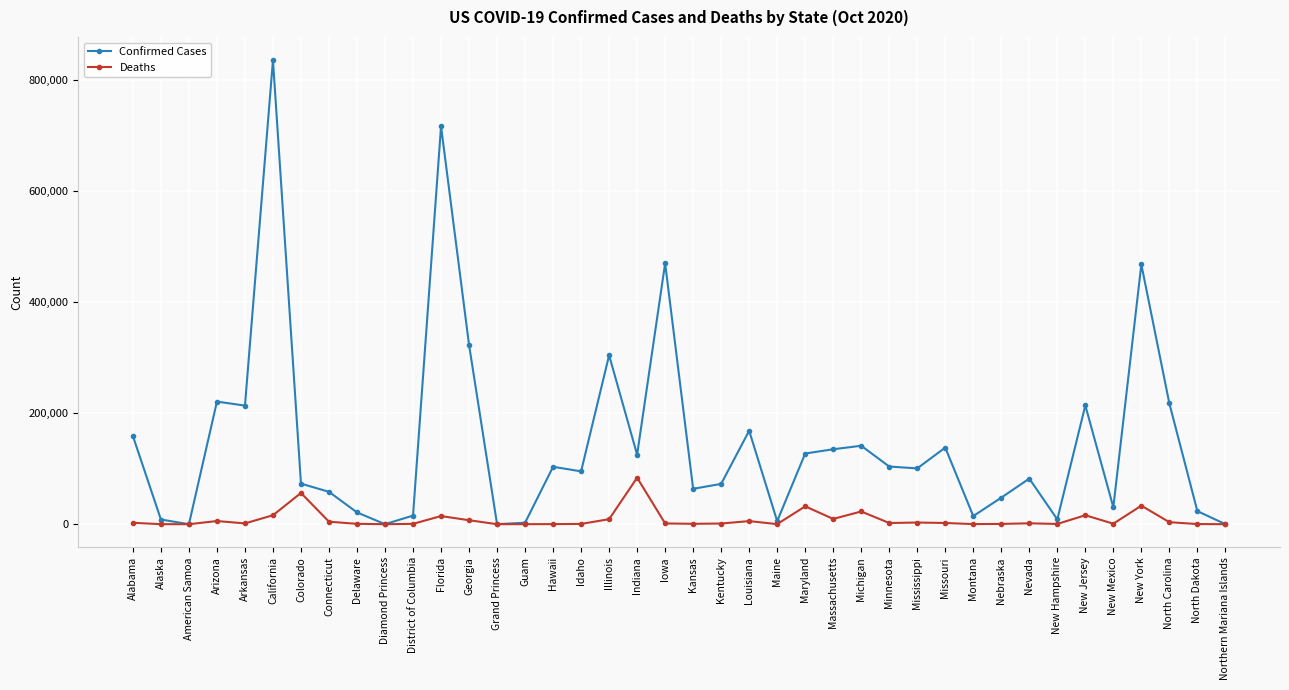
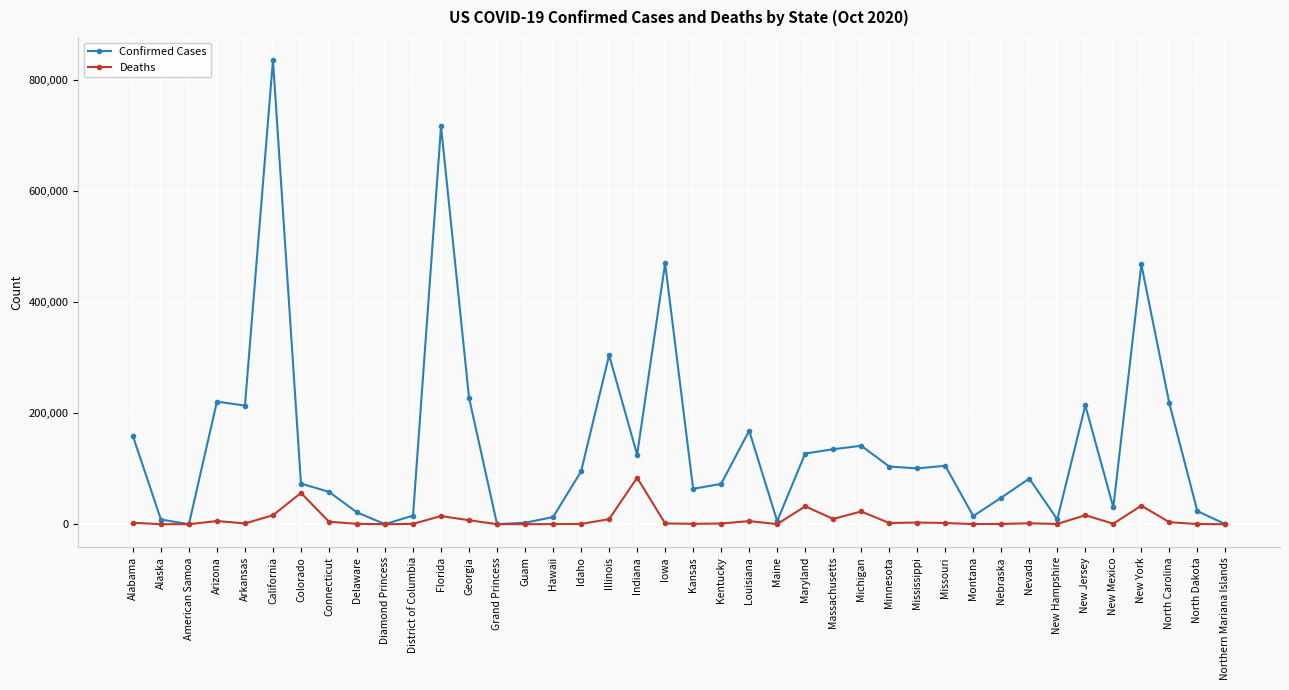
Confirmed Cases, Georgia: 320,000 -> 230,000
Confirmed Cases, Hawaii: 100,000 -> 10,000
Confirmed Cases, Missouri: 140,000 -> 110,000
